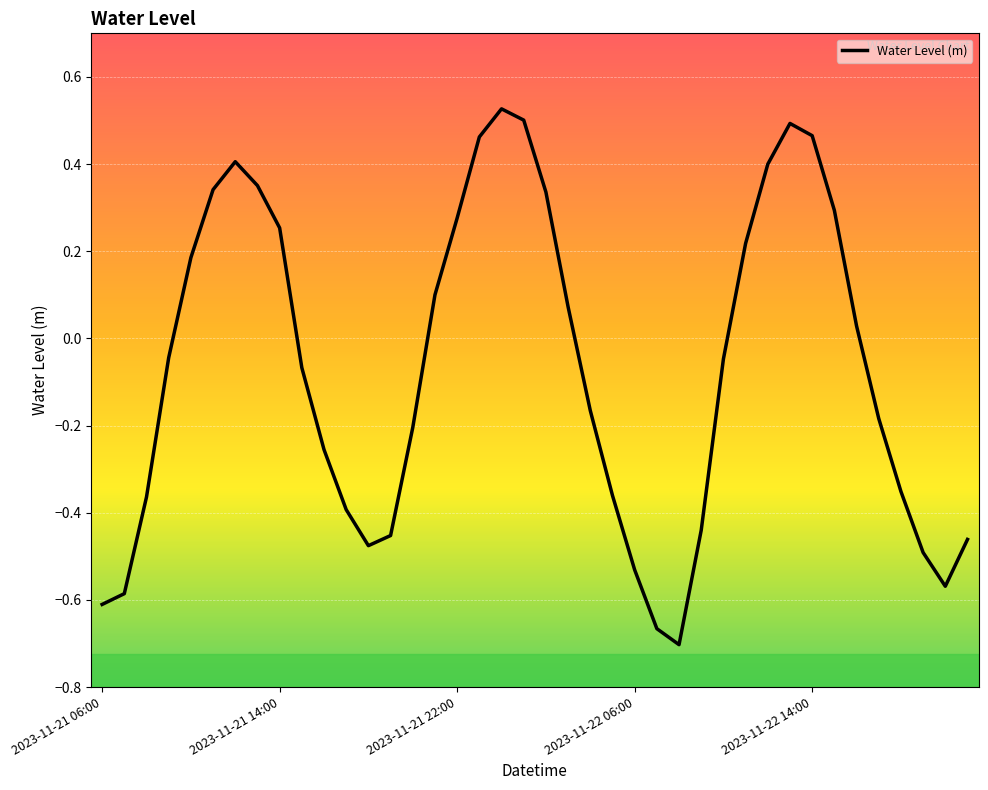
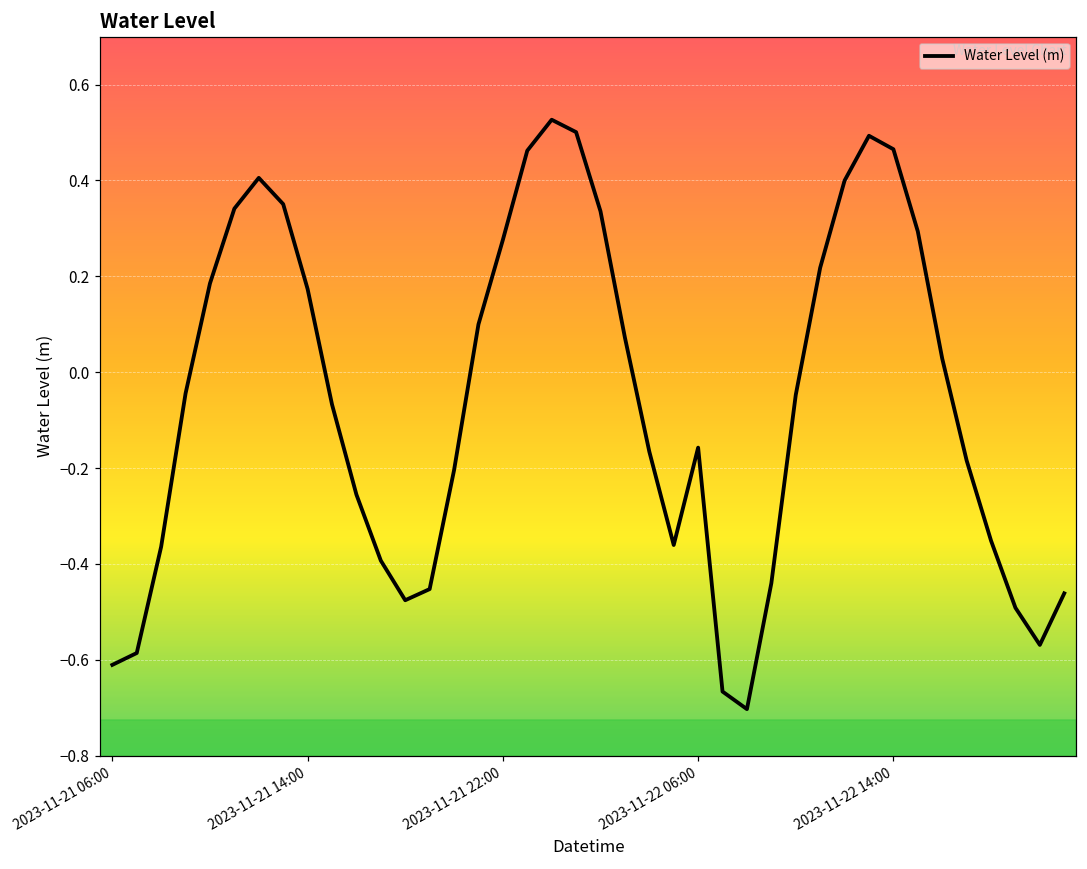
2023-11-21 14:00: 0.25 -> 0.17
2023-11-22 06:00: -0.53 -> -0.16
